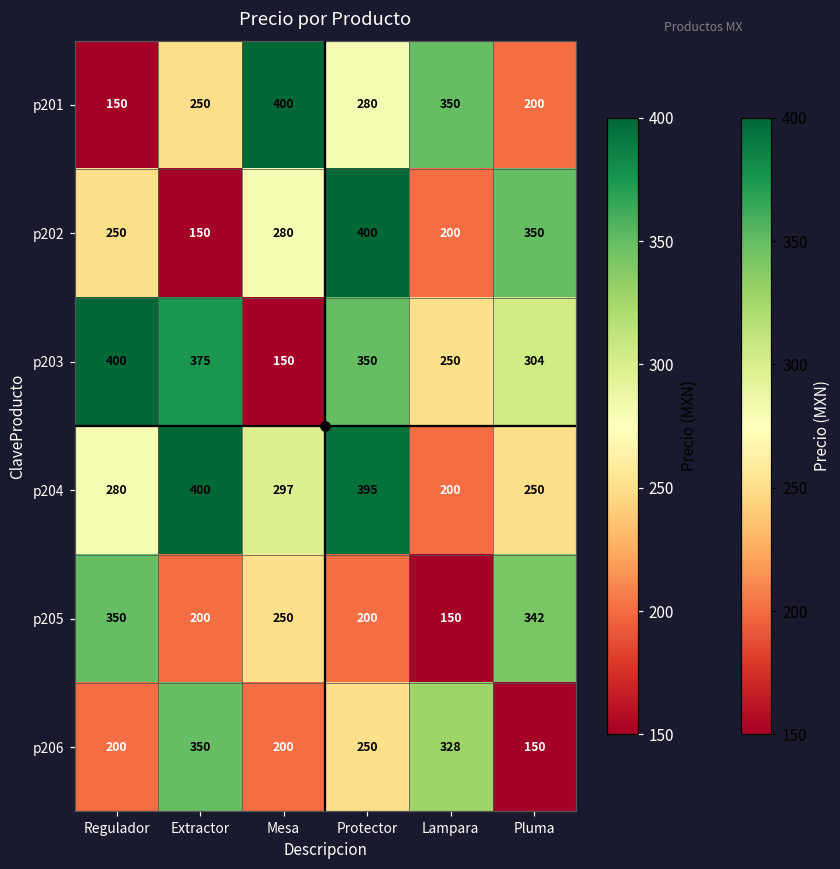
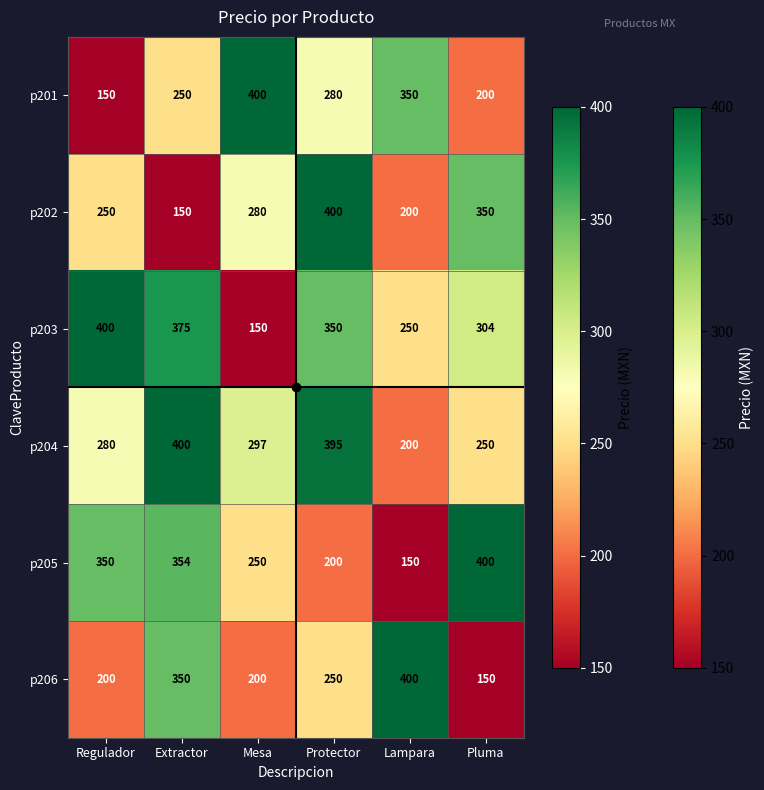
p205, Extractor: 200 -> 354
p205, Pluma: 342 -> 400
p206, Lampara: 328 -> 400
